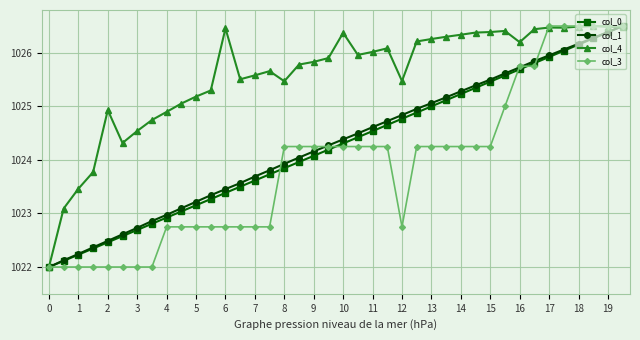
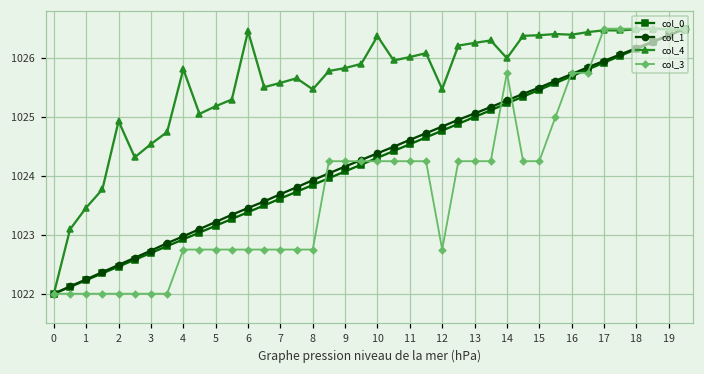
col_4, 4: 1024.9 -> 1025.8
col_3, 8: 1024.3 -> 1022.8
col_4, 14: 1026.3 -> 1026.0
col_3, 14: 1024.3 -> 1025.8
col_4, 16: 1026.2 -> 1026.4
